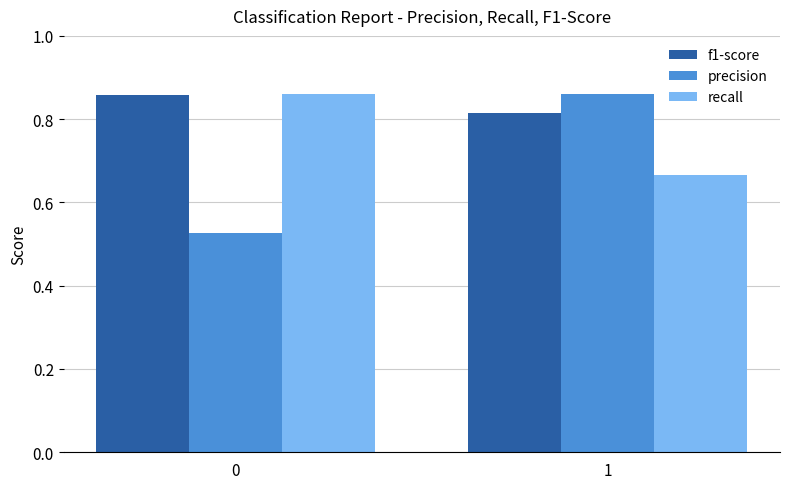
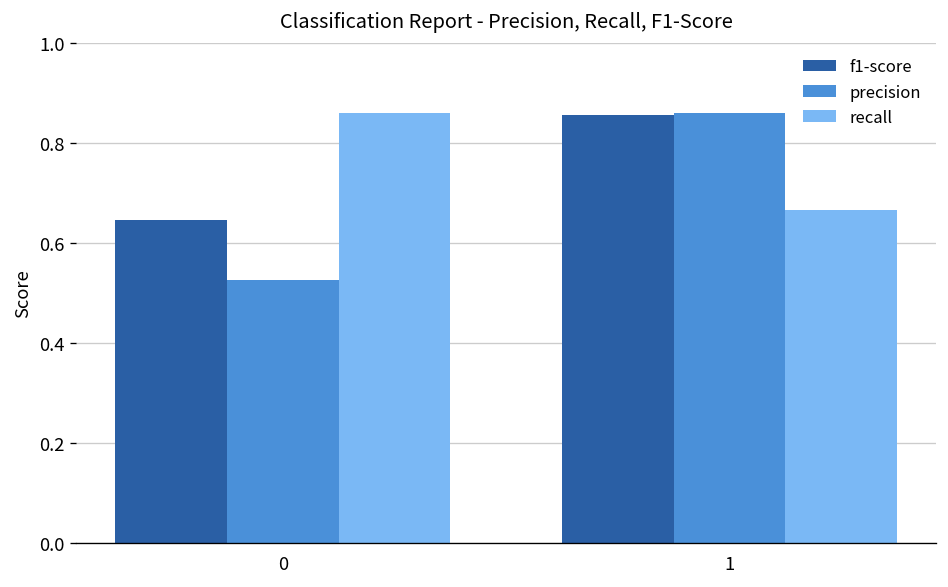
f1-score, 0: 0.86 -> 0.65
f1-score, 1: 0.81 -> 0.86
